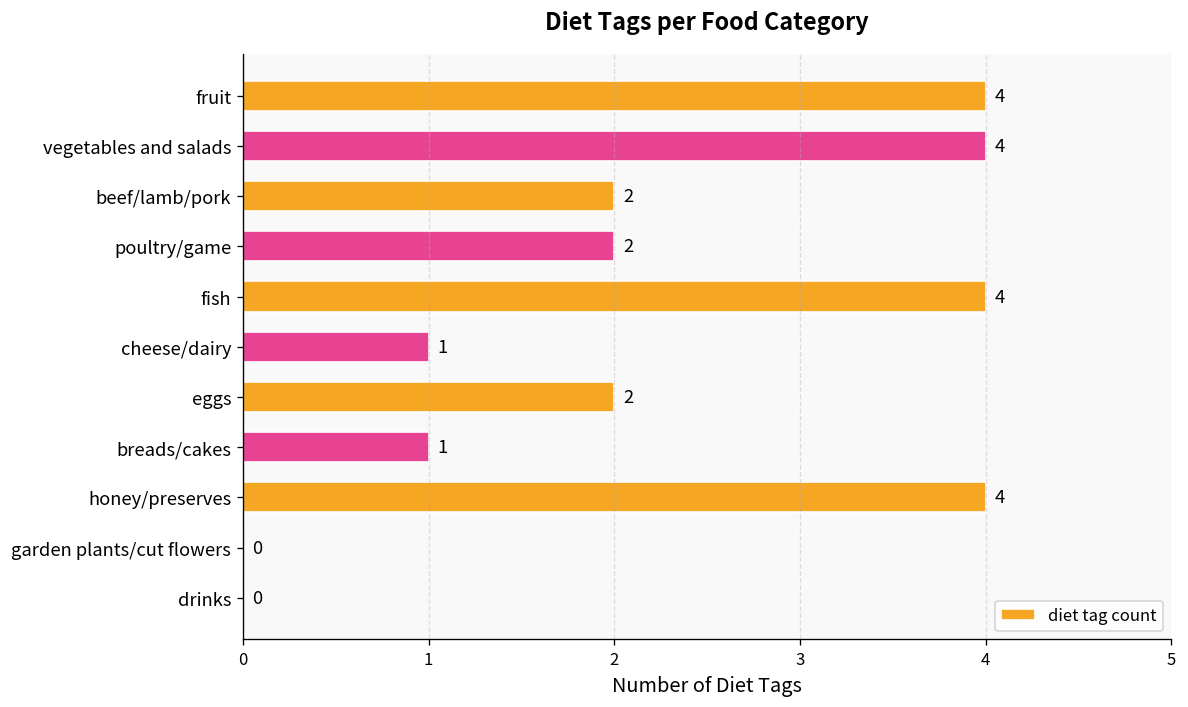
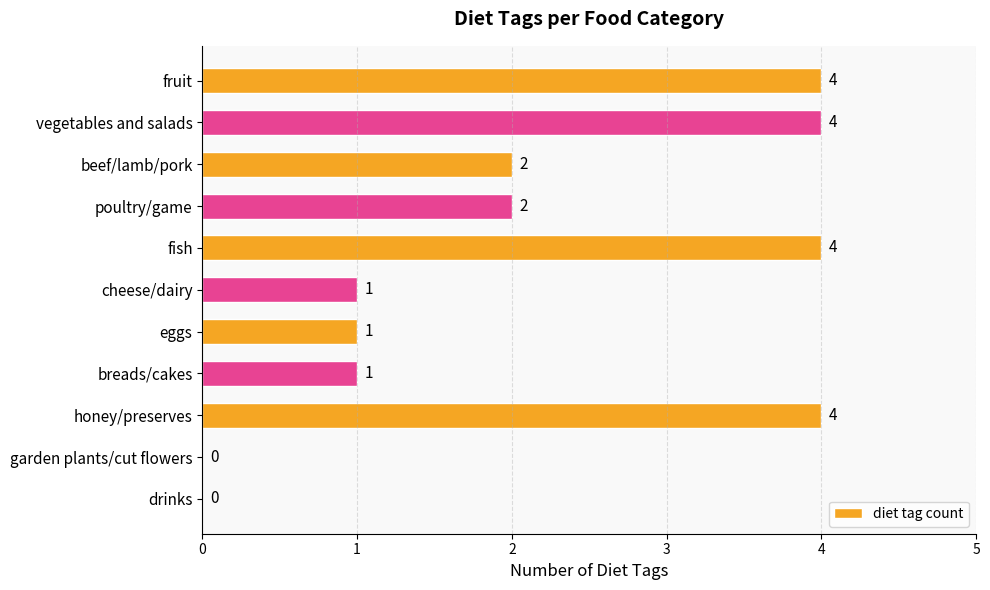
eggs: 2 -> 1
